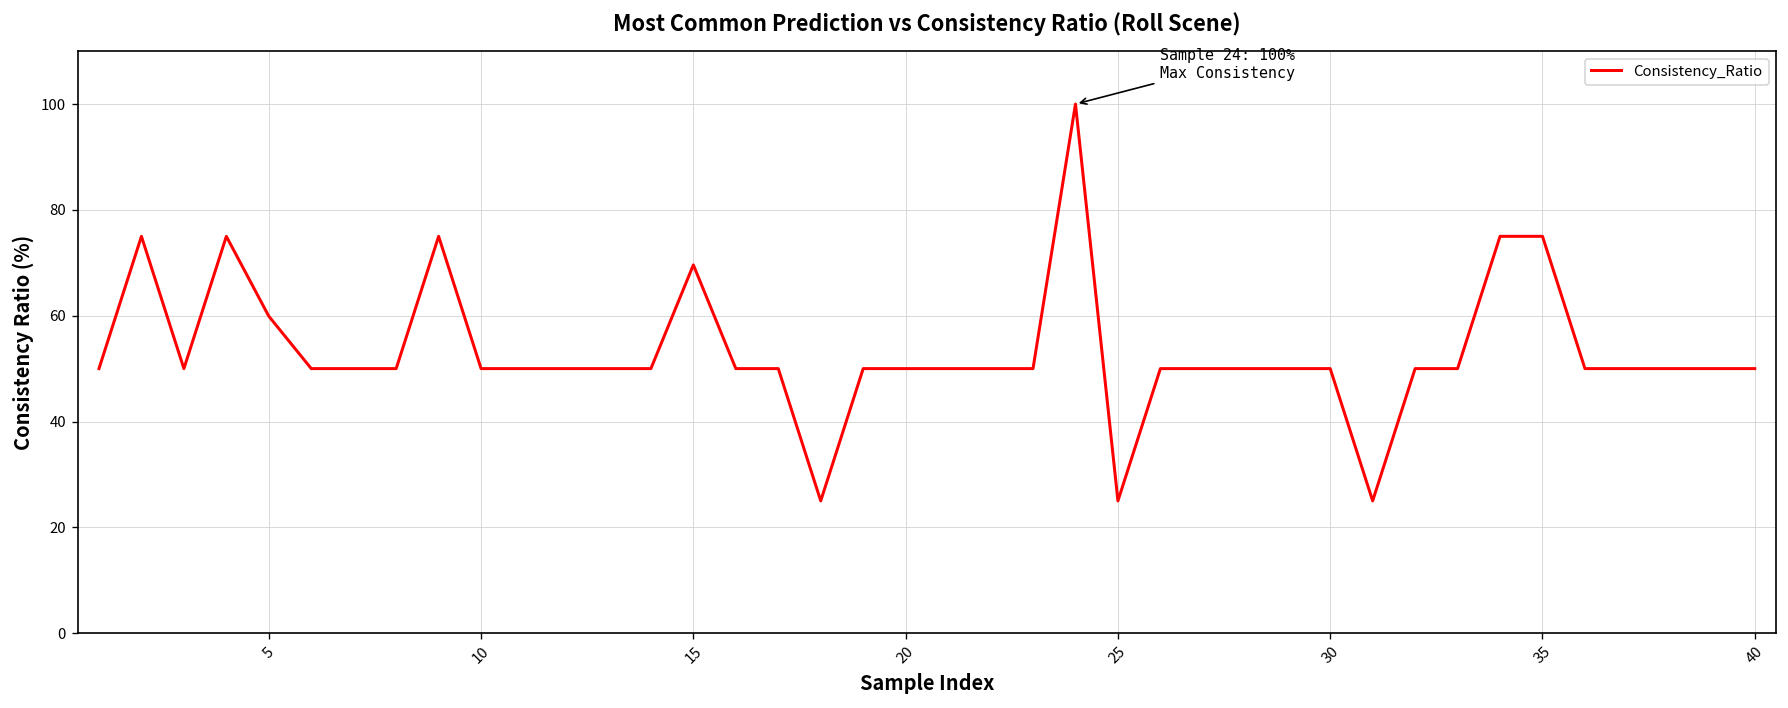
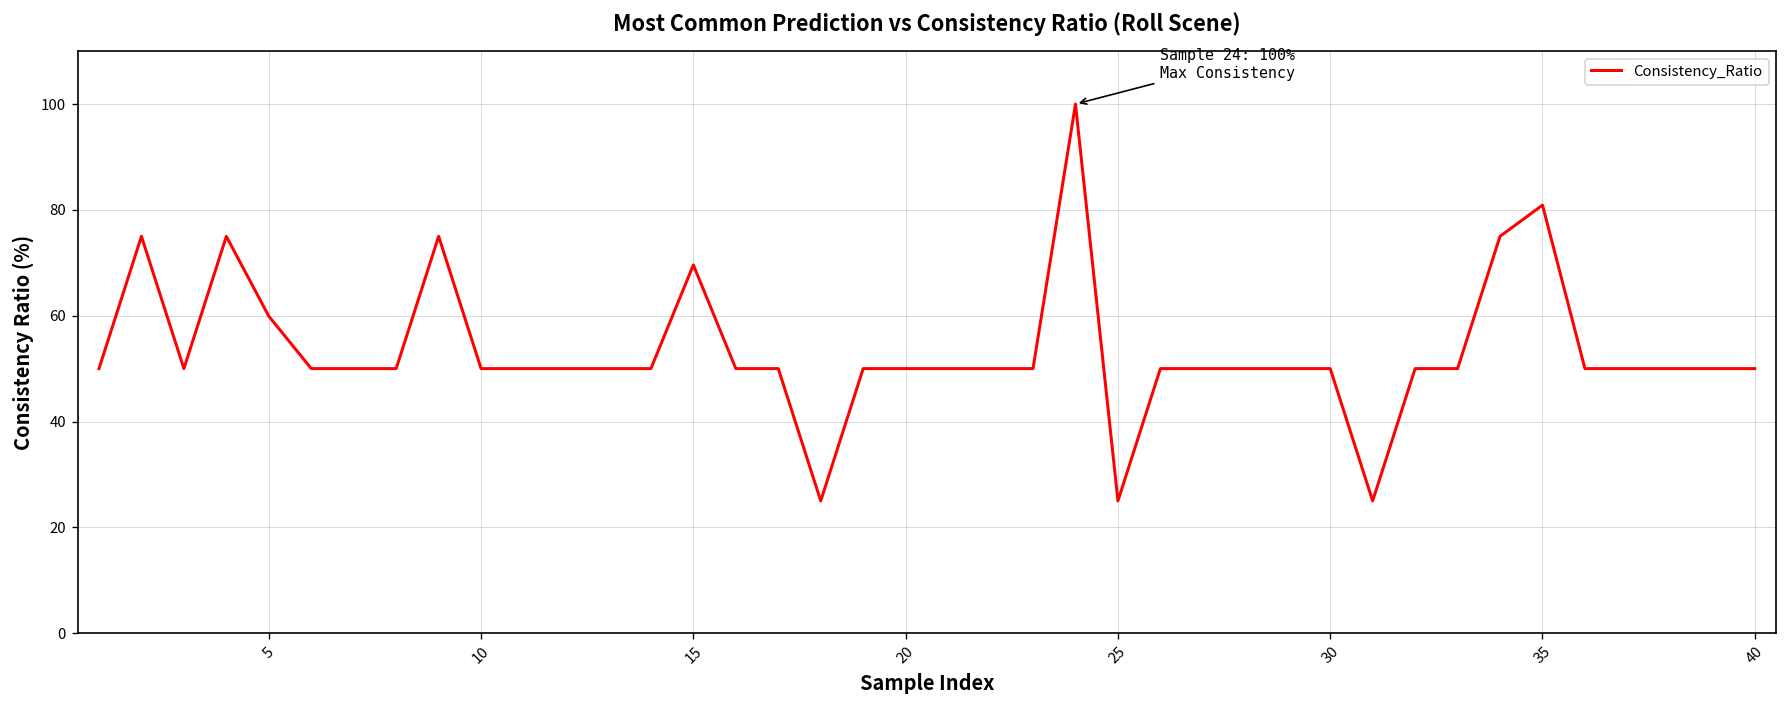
35: 75 -> 81
